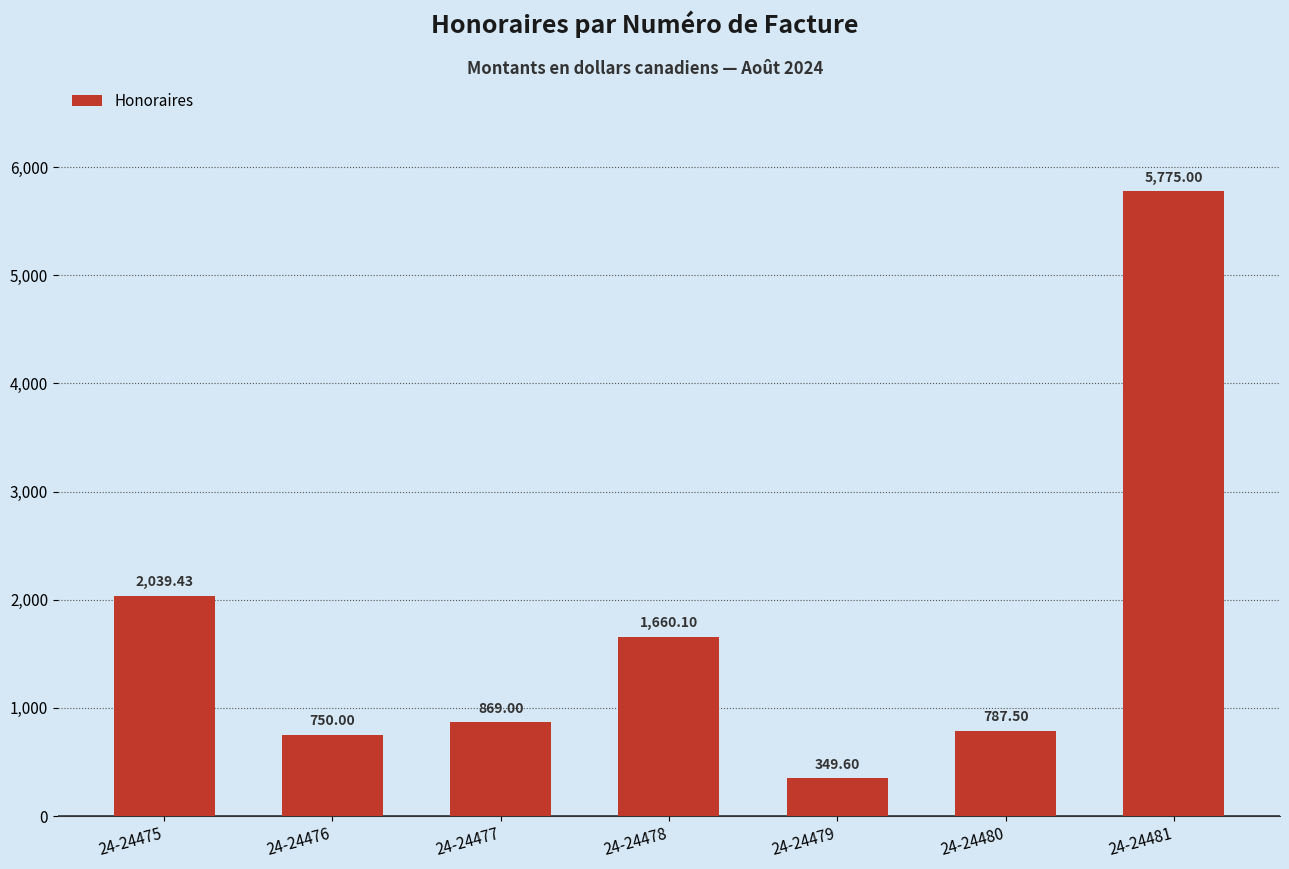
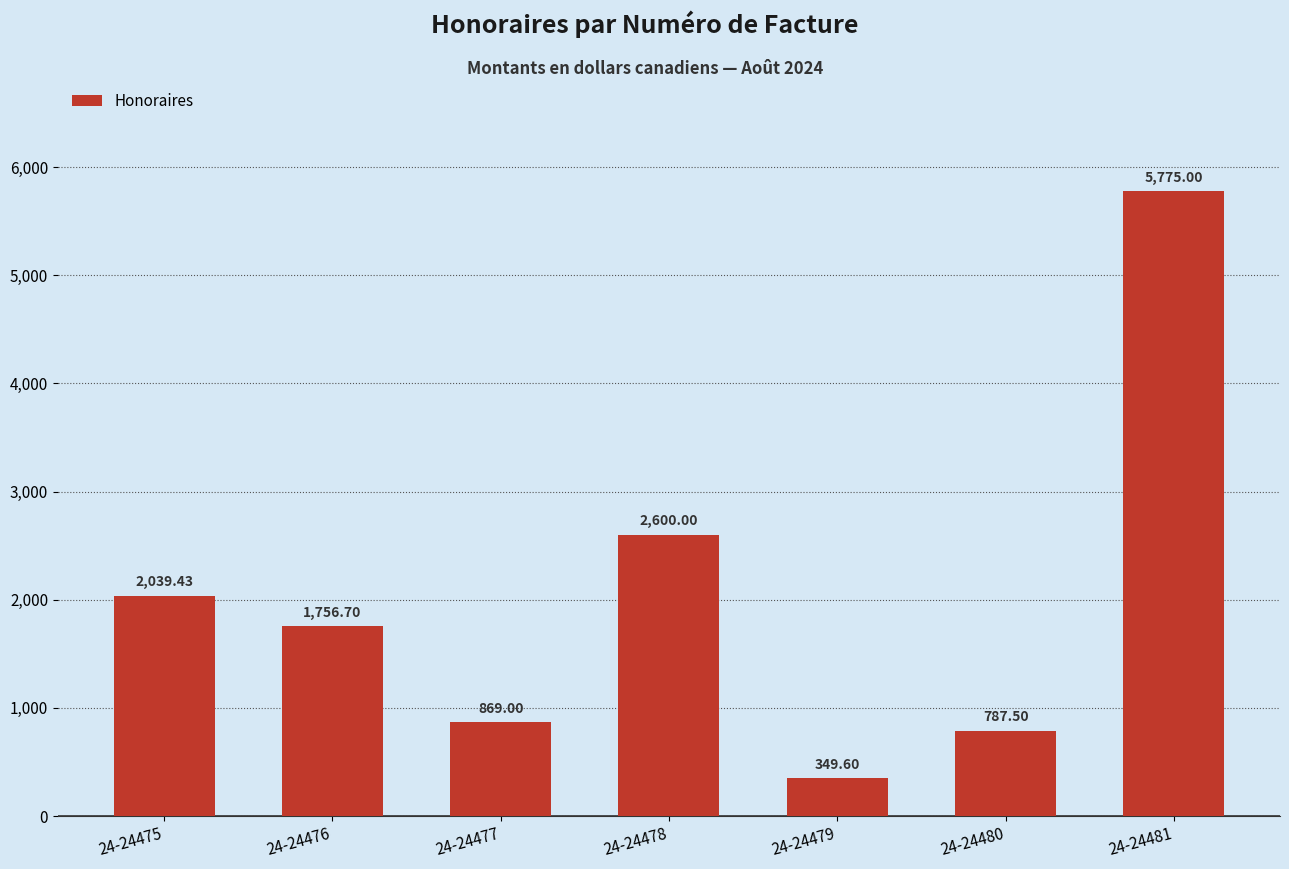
24-24476: 750.00 -> 1,756.70
24-24478: 1,660.10 -> 2,600.00
